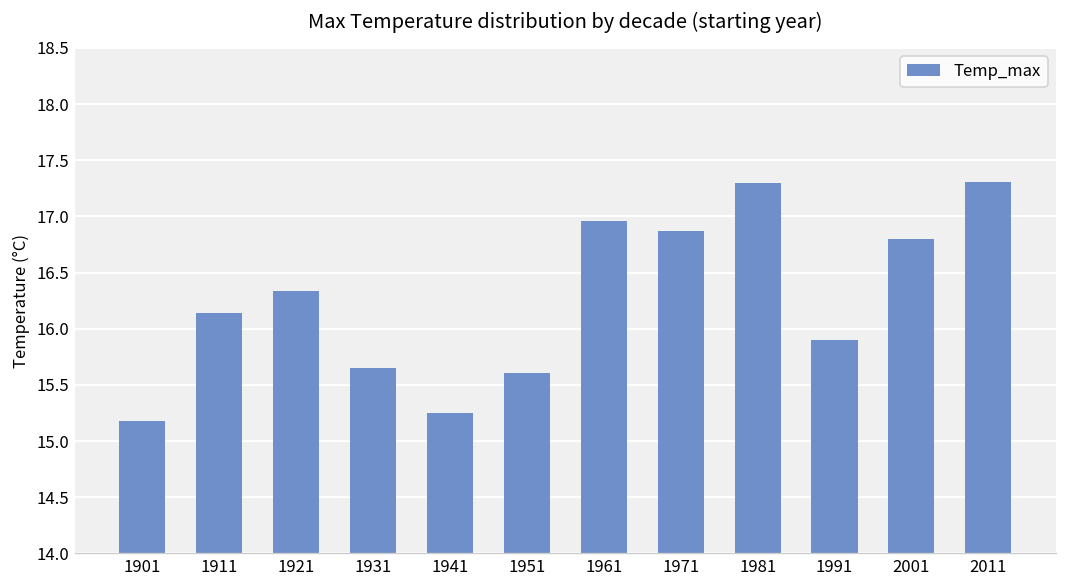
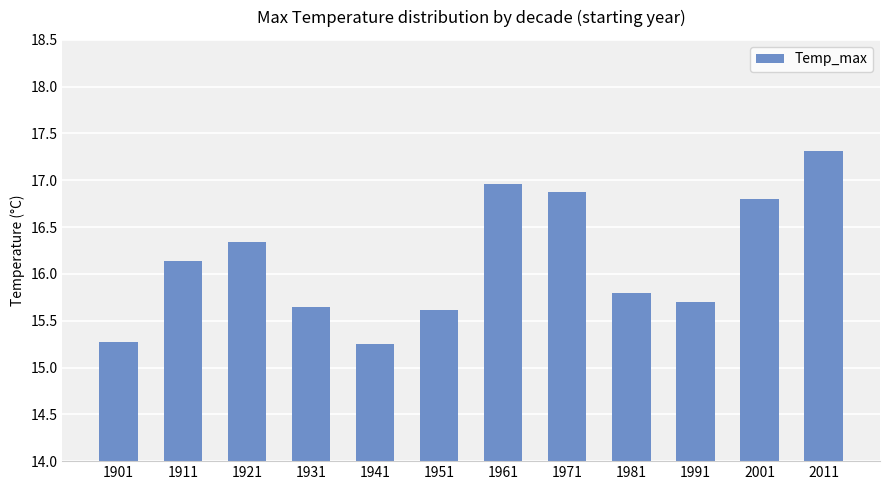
1901: 15.2 -> 15.3
1981: 17.3 -> 15.8
1991: 15.9 -> 15.7
